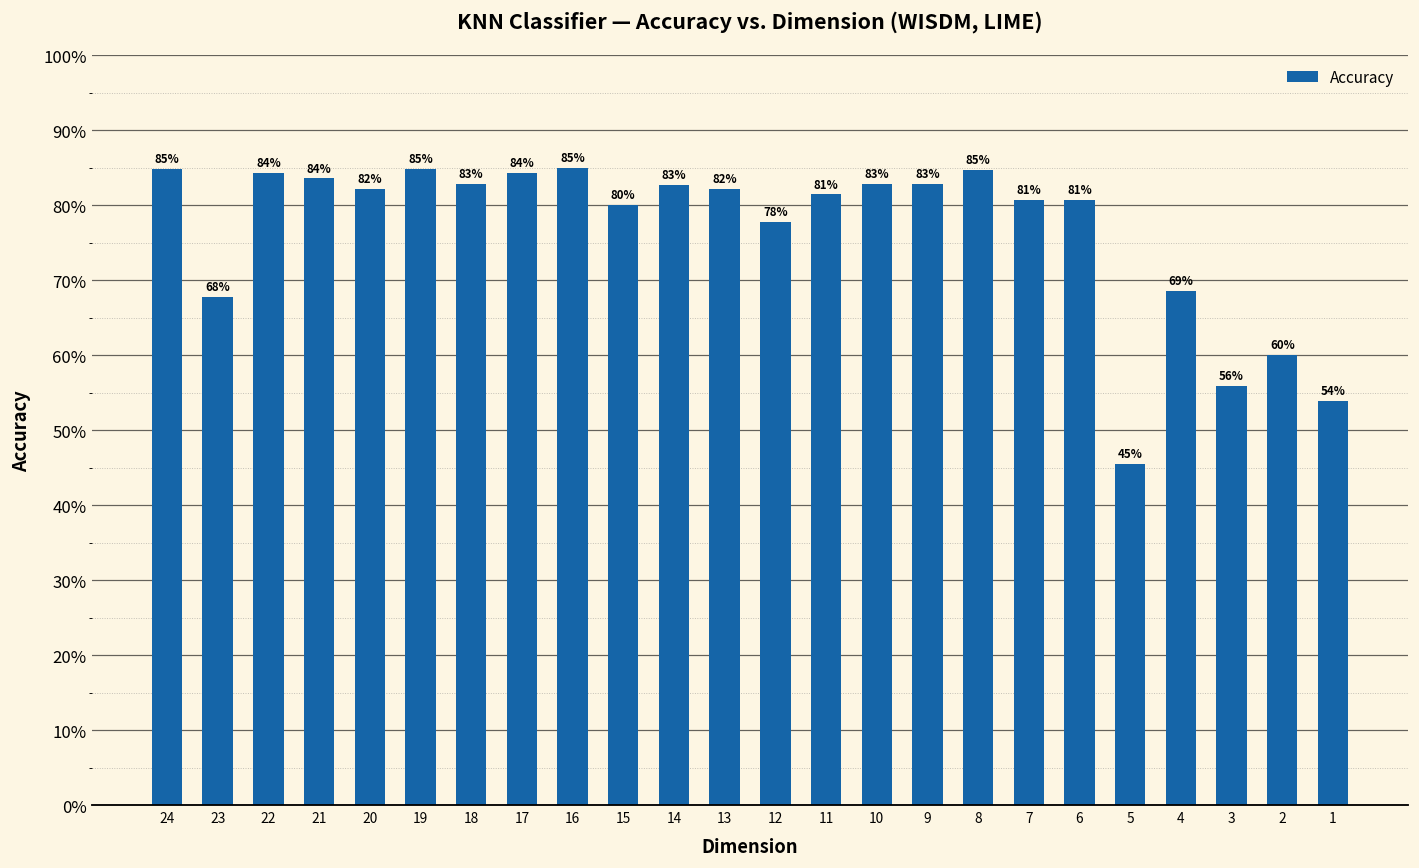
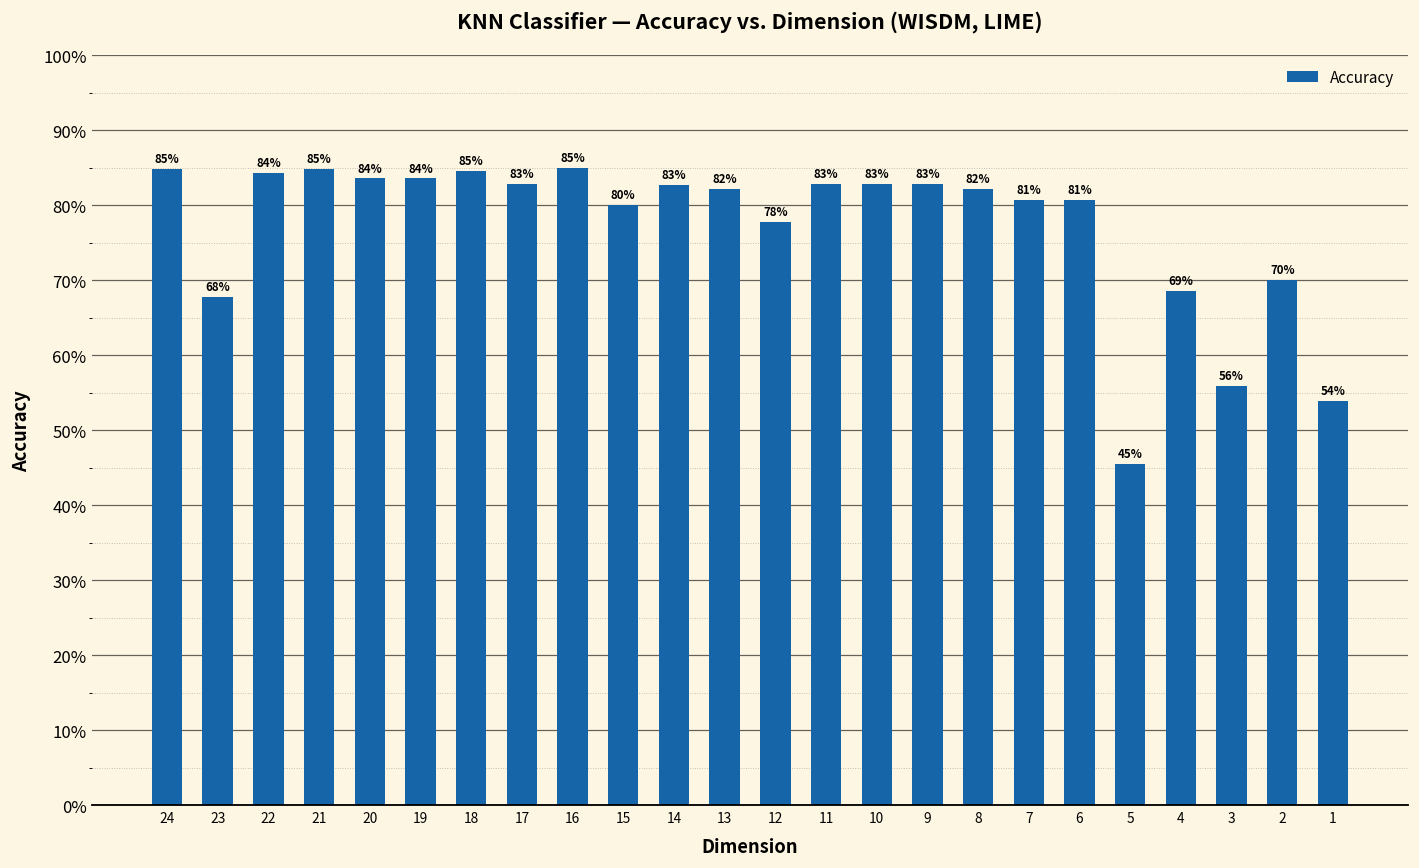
21: 84% -> 85%
20: 82% -> 84%
19: 85% -> 84%
18: 83% -> 85%
17: 84% -> 83%
11: 81% -> 83%
8: 85% -> 82%
2: 60% -> 70%
